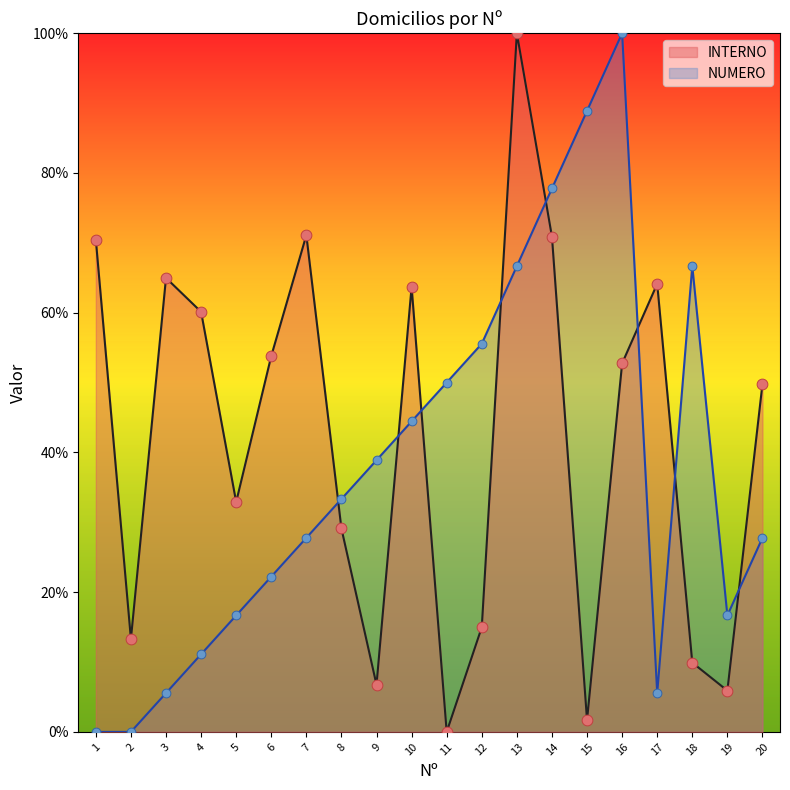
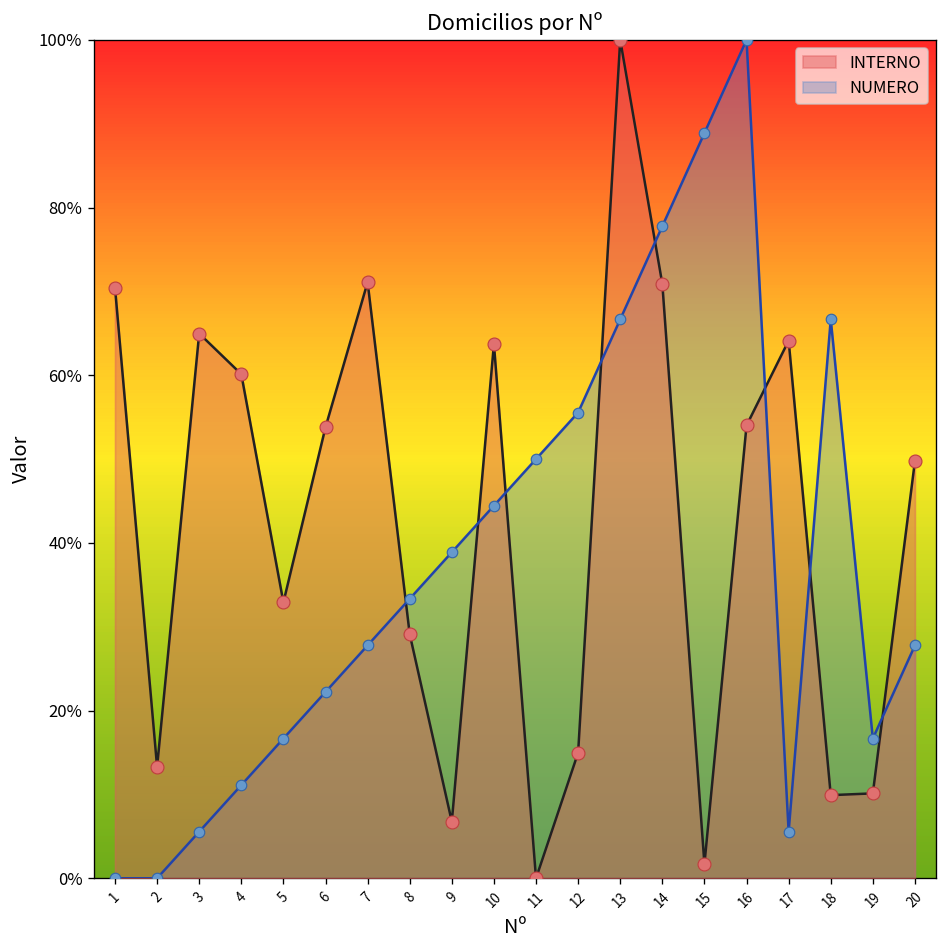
INTERNO, 16: 53% -> 54%
INTERNO, 19: 6% -> 10%
